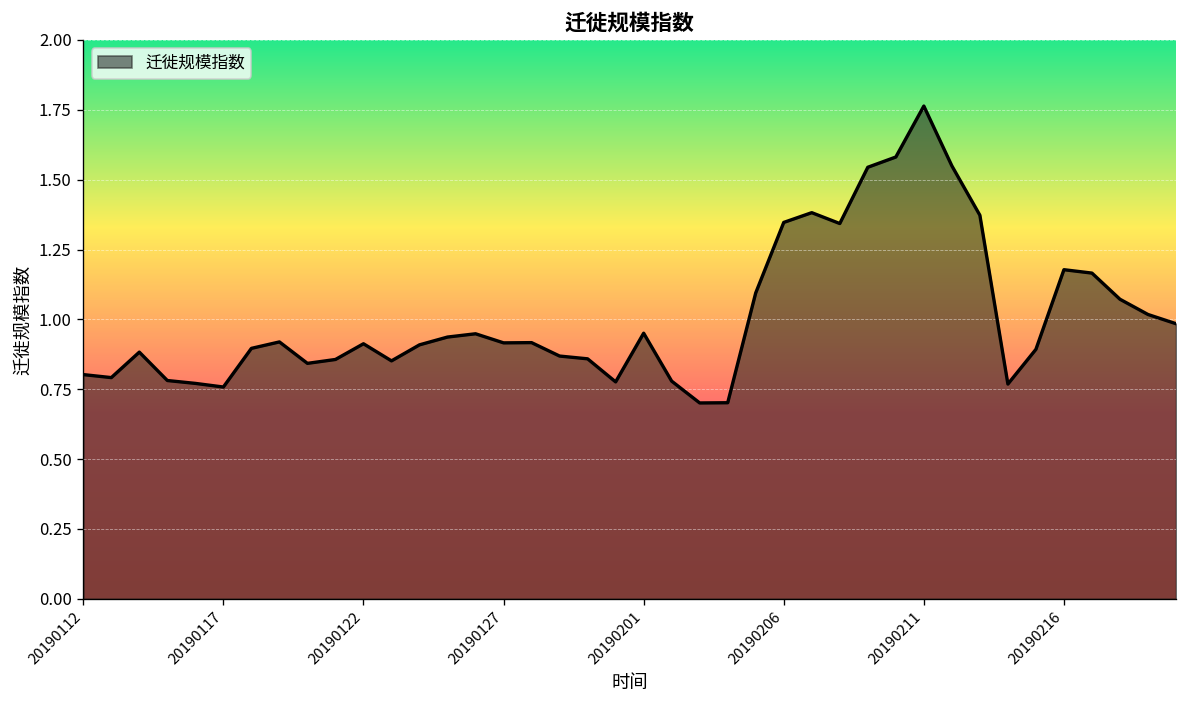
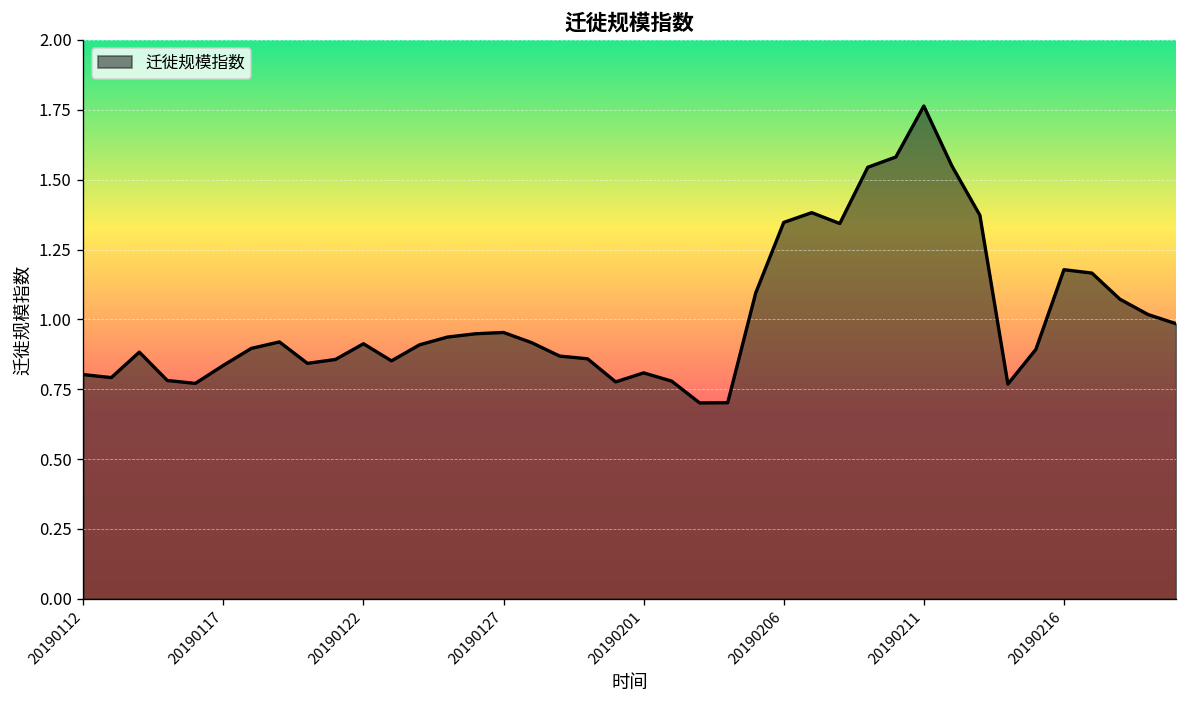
20190117: 0.76 -> 0.84
20190127: 0.92 -> 0.95
20190201: 0.95 -> 0.81
